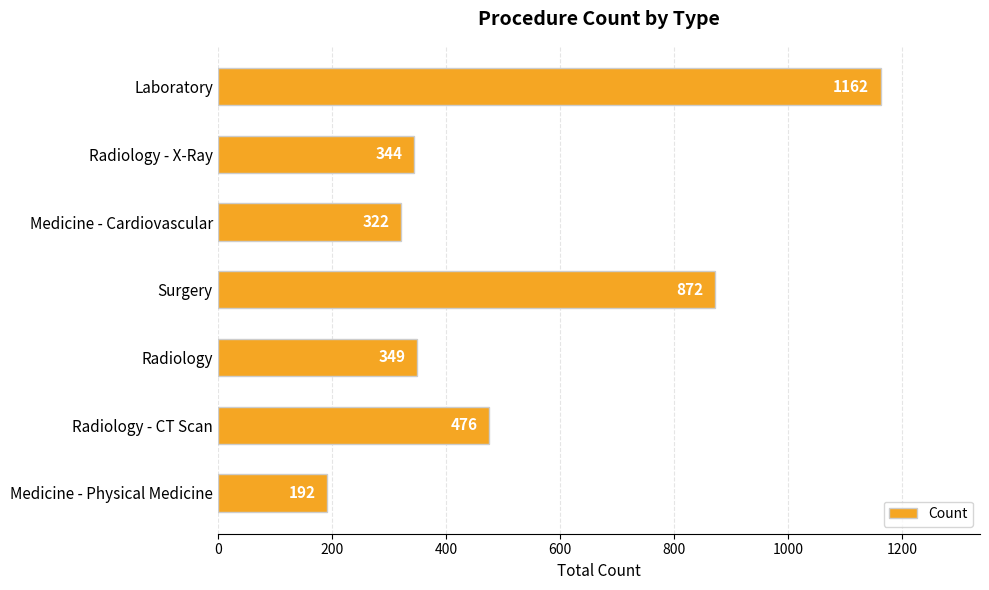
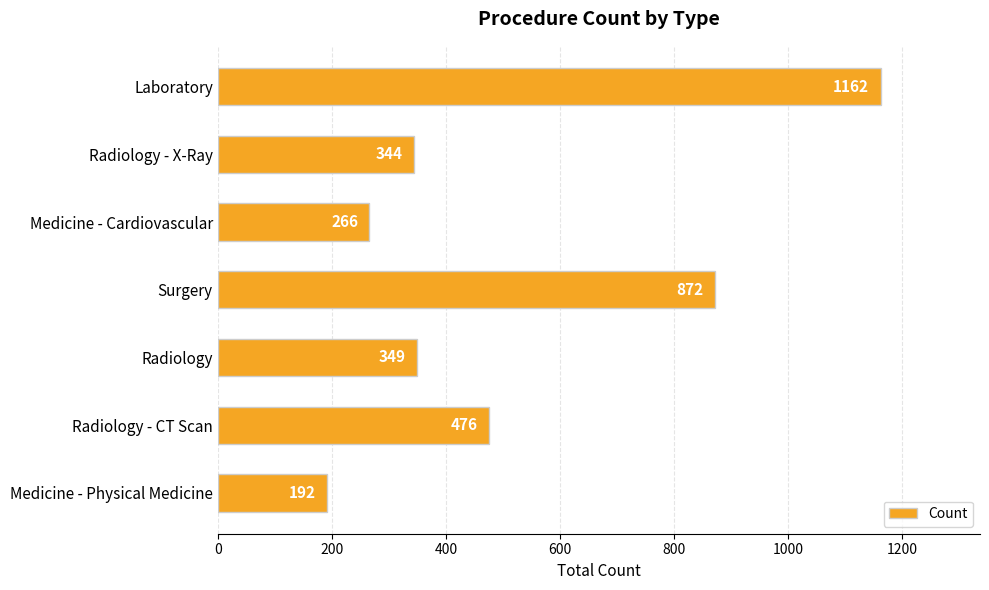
Medicine - Cardiovascular: 322 -> 266
